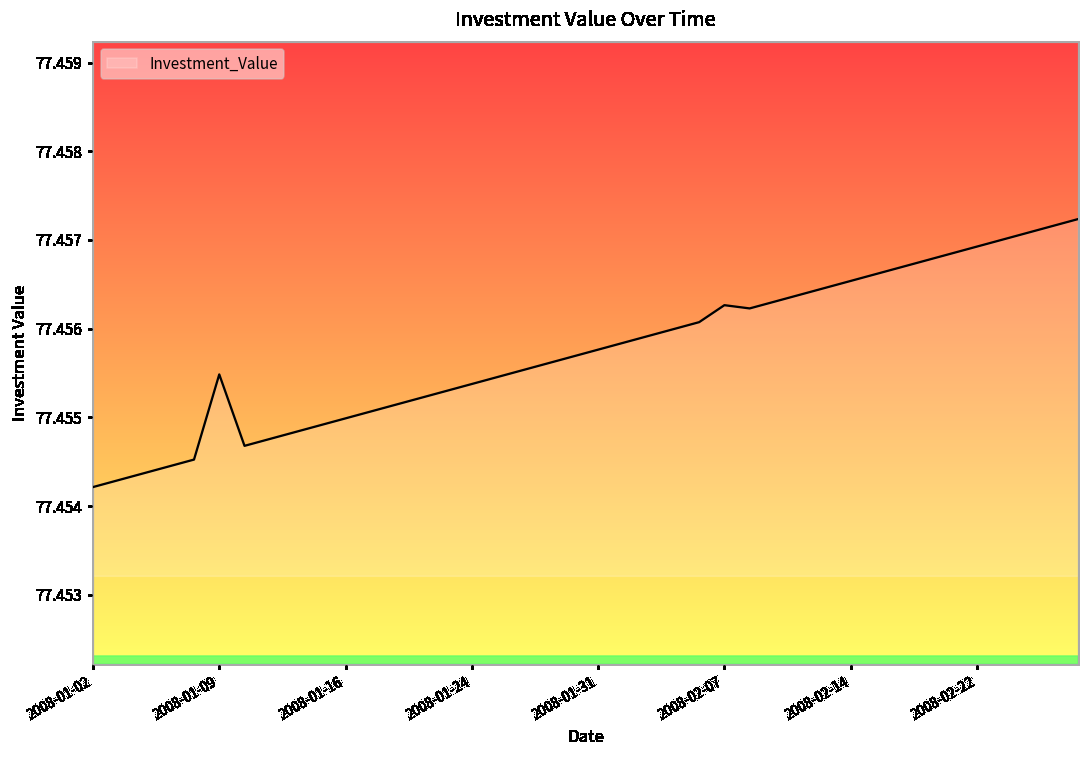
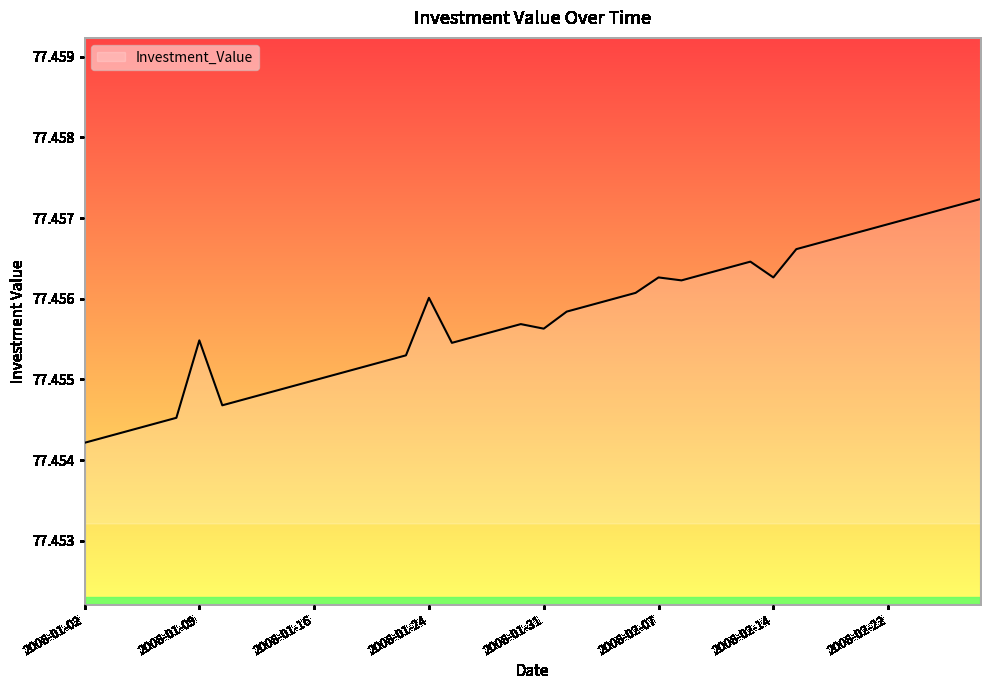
2008-01-24: 77.4554 -> 77.4560
2008-01-31: 77.4558 -> 77.4556
2008-02-14: 77.4565 -> 77.4563
